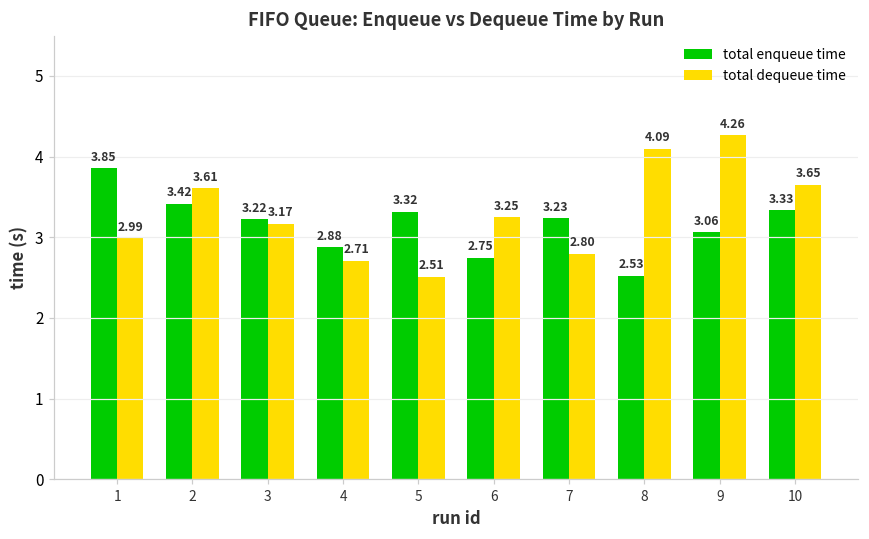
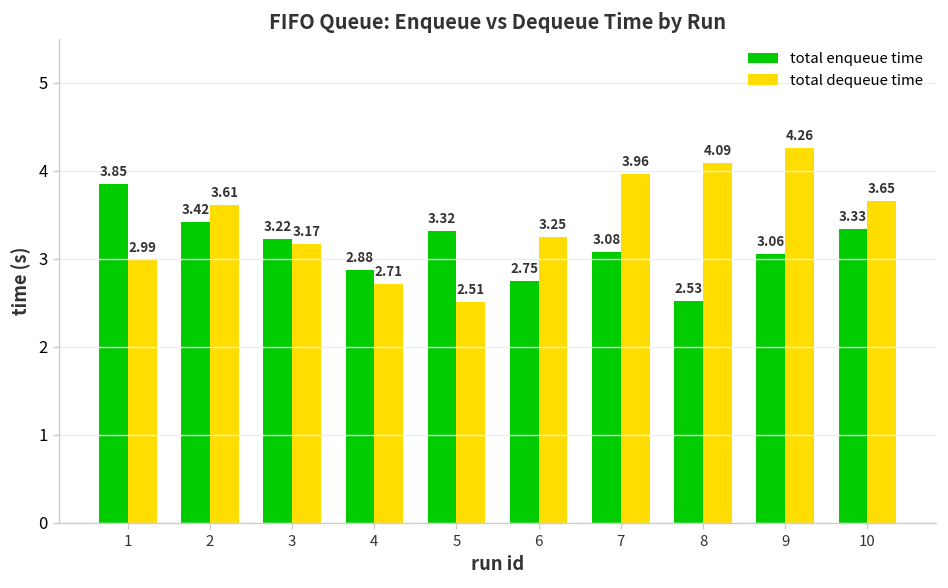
total enqueue time, 7: 3.23 -> 3.08
total dequeue time, 7: 2.80 -> 3.96
